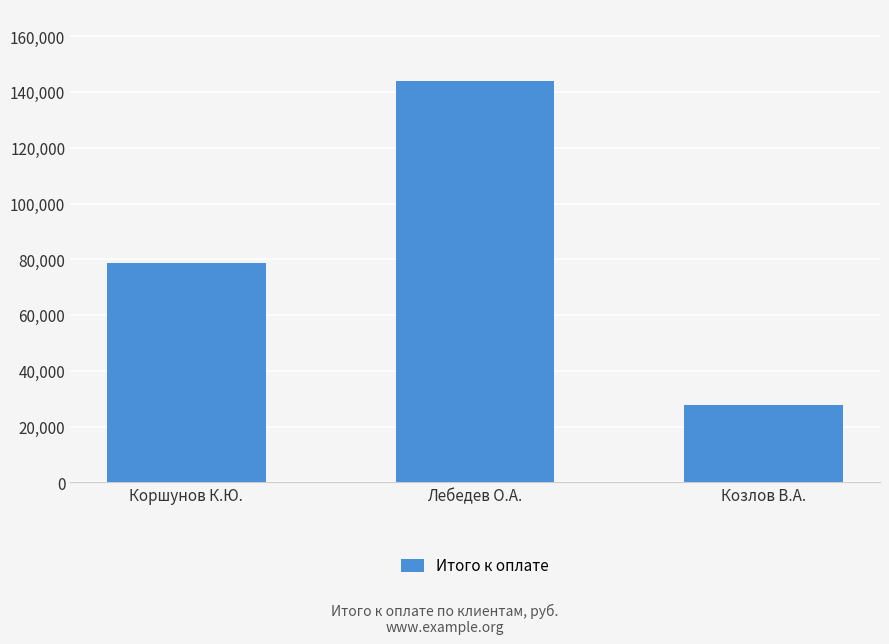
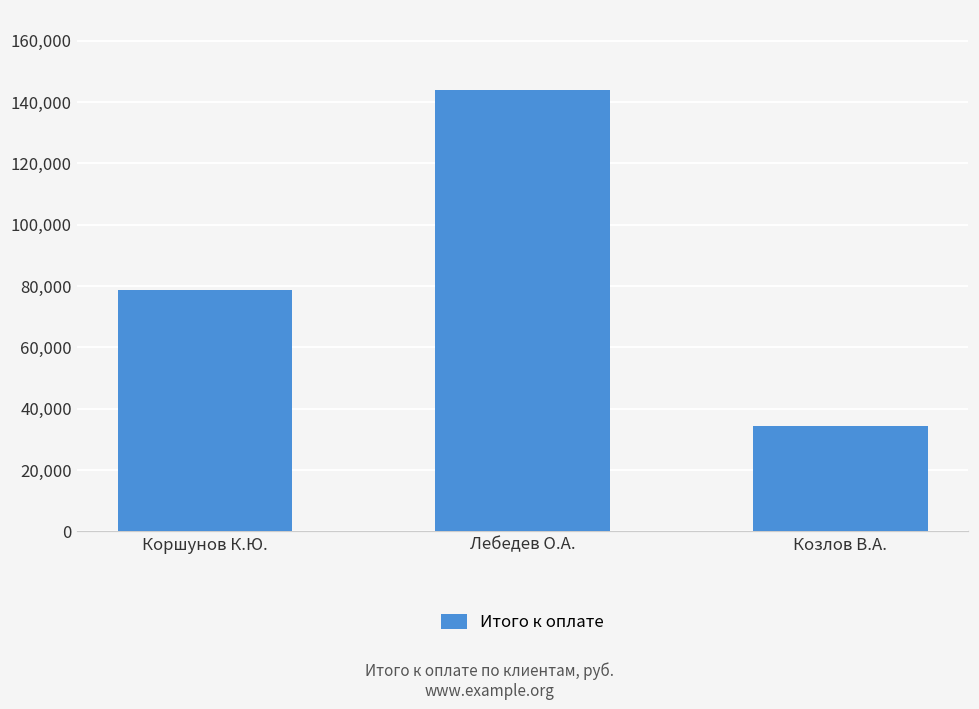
Козлов В.А.: 28,000 -> 34,000
